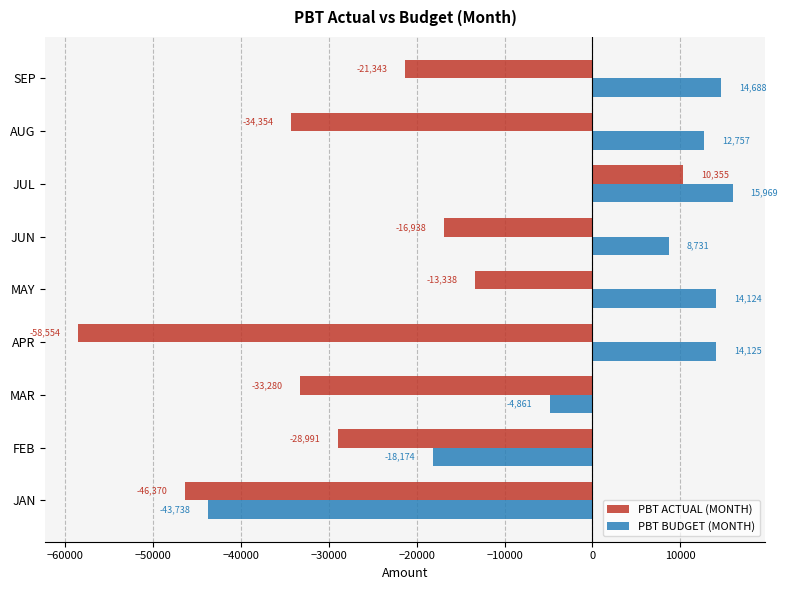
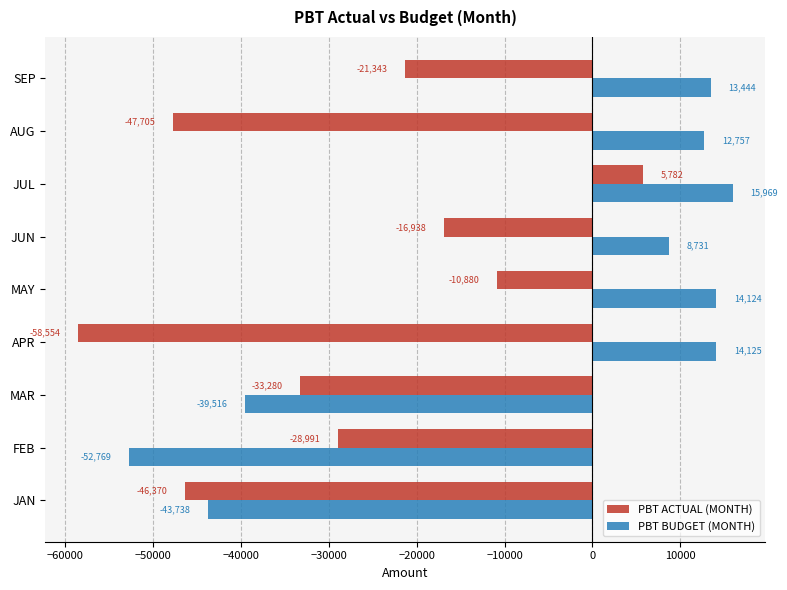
PBT BUDGET (MONTH), SEP: 14,688 -> 13,444
PBT ACTUAL (MONTH), AUG: -34,354 -> -47,705
PBT ACTUAL (MONTH), JUL: 10,355 -> 5,782
PBT ACTUAL (MONTH), MAY: -13,338 -> -10,880
PBT BUDGET (MONTH), MAR: -4,861 -> -39,516
PBT BUDGET (MONTH), FEB: -18,174 -> -52,769
